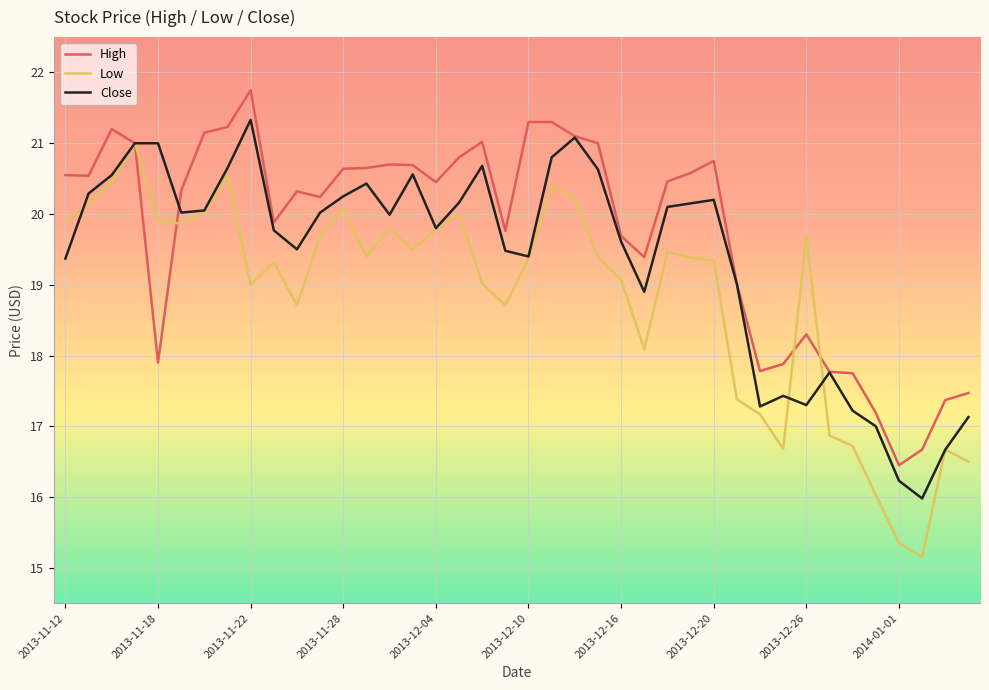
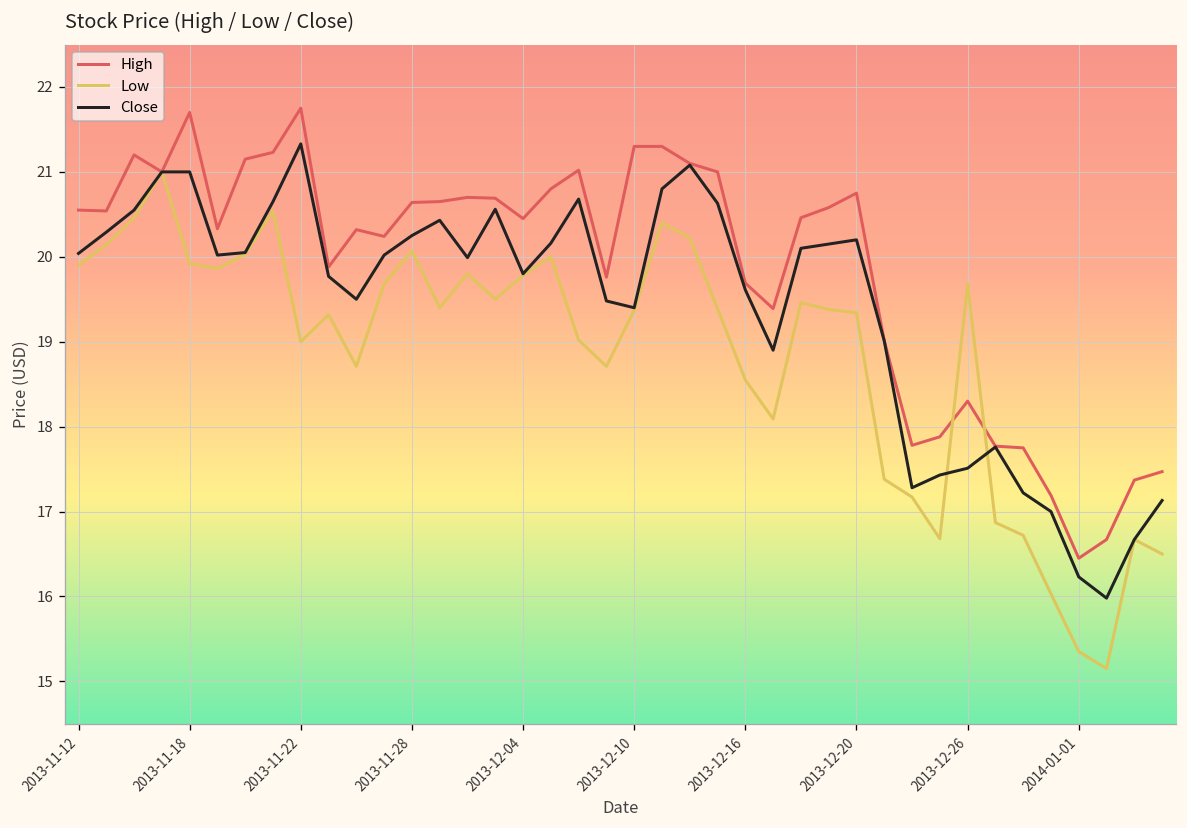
Close, 2013-11-12: 19.4 -> 20.0
High, 2013-11-18: 17.9 -> 21.7
Low, 2013-12-16: 19.1 -> 18.6
Close, 2013-12-26: 17.3 -> 17.5
